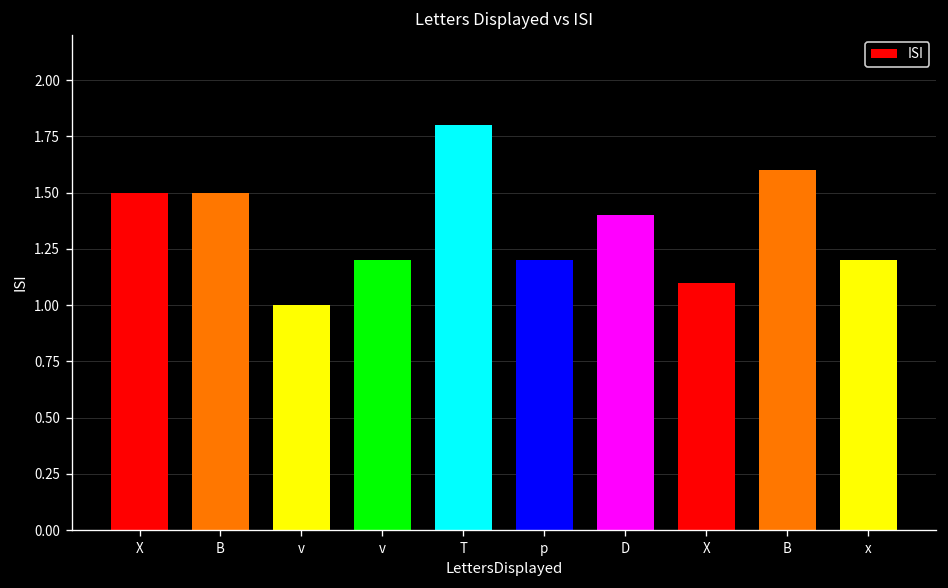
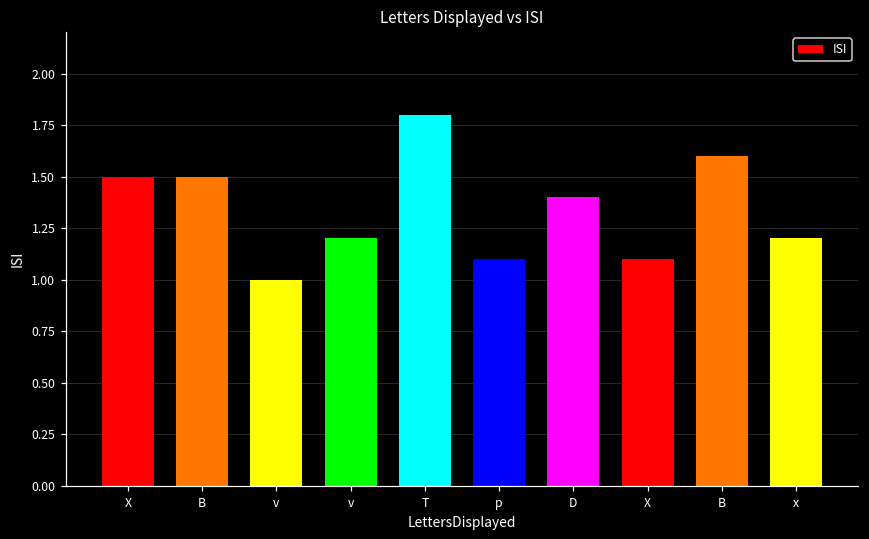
p: 1.2 -> 1.1
